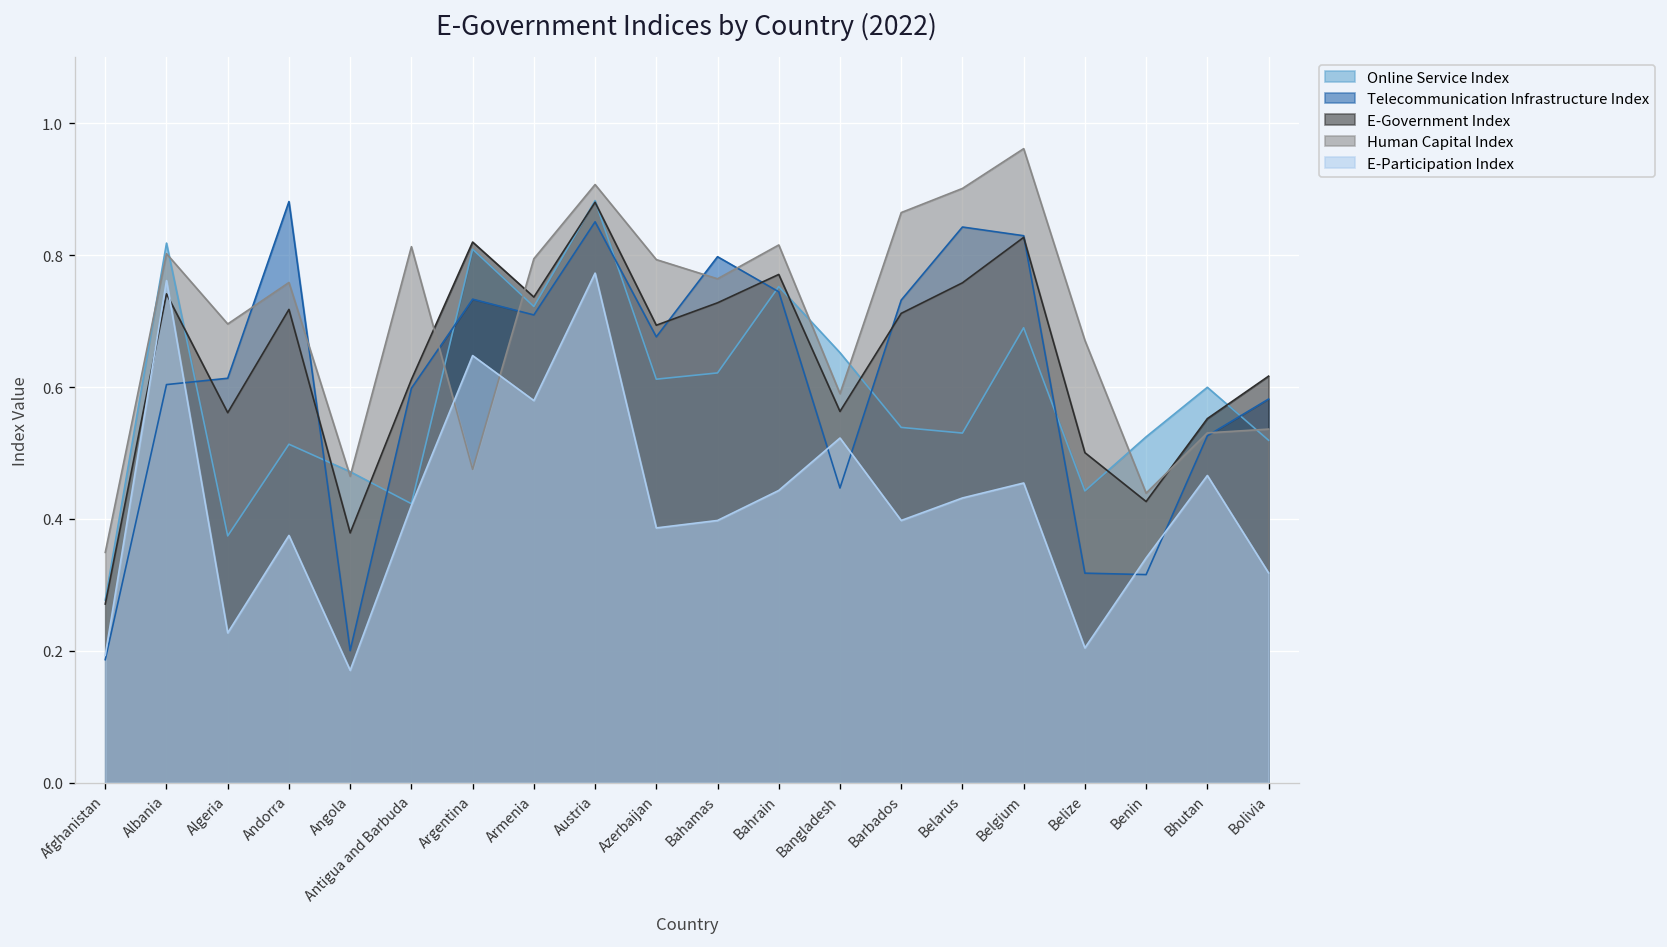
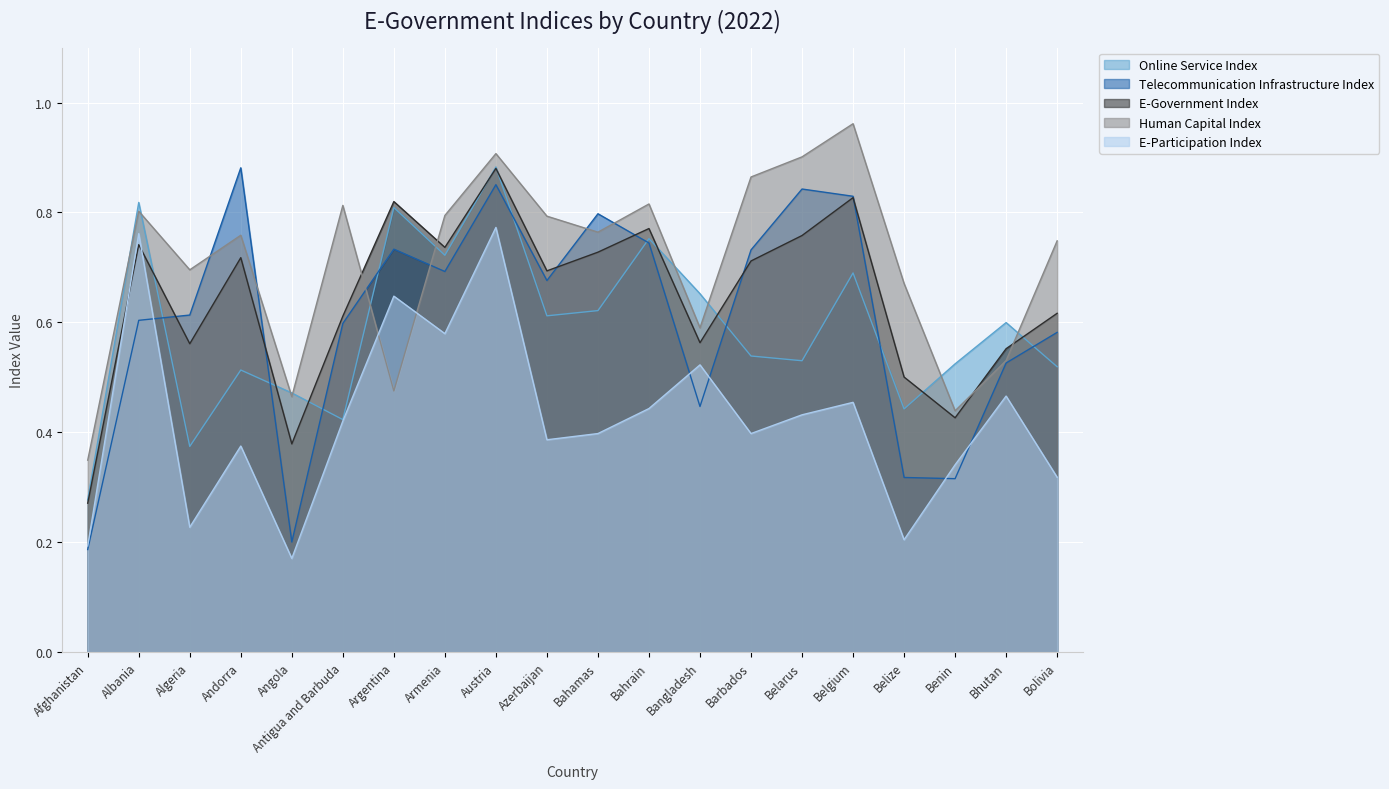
Telecommunication Infrastructure Index, Armenia: 0.71 -> 0.69
Human Capital Index, Bolivia: 0.54 -> 0.75
